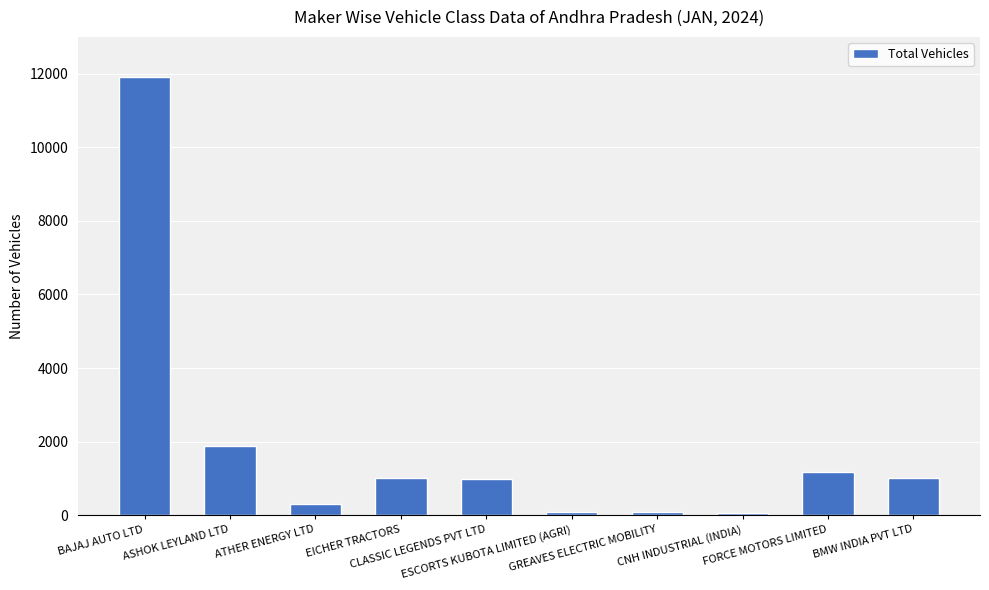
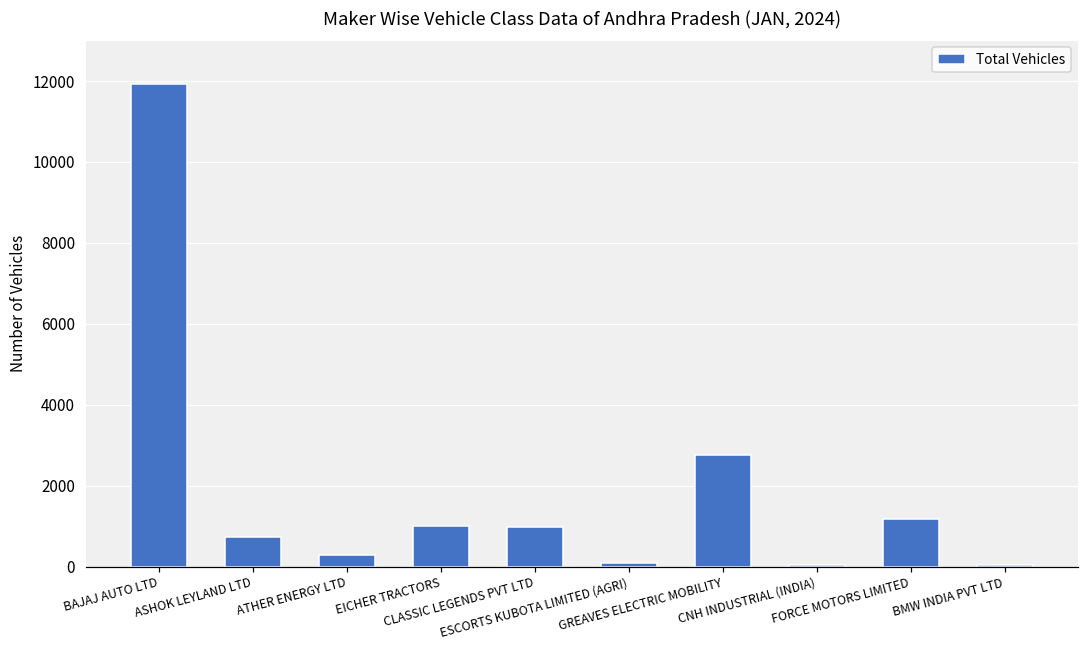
ASHOK LEYLAND LTD: 1900 -> 700
GREAVES ELECTRIC MOBILITY: 100 -> 2800
BMW INDIA PVT LTD: 1000 -> 0
